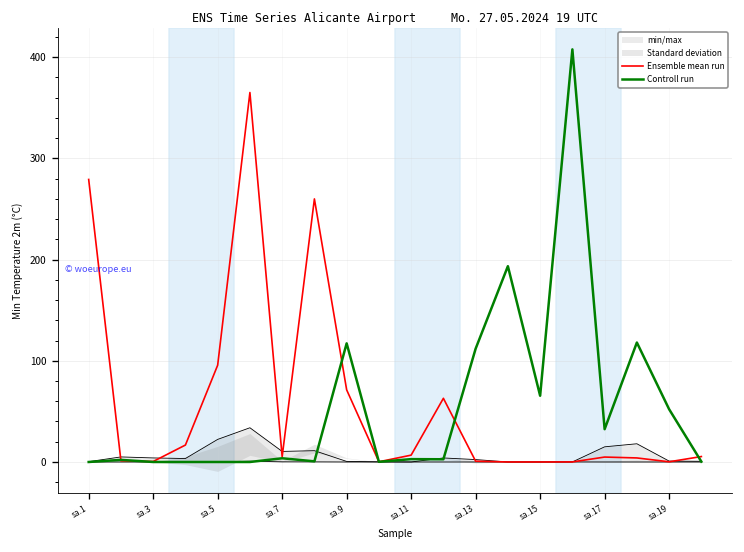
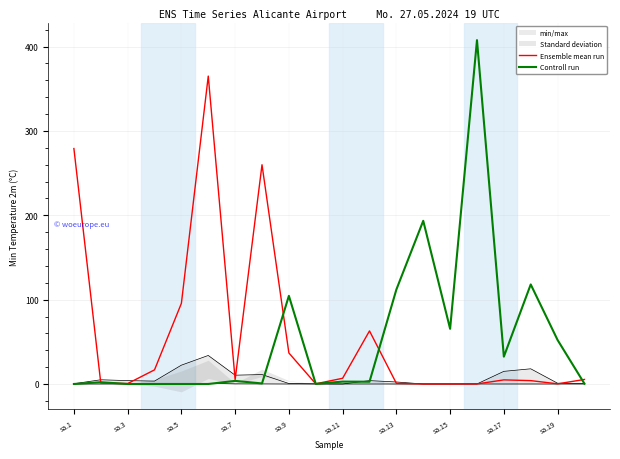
Ensemble mean run, sa.9: 70 -> 40
Controll run, sa.9: 120 -> 100
